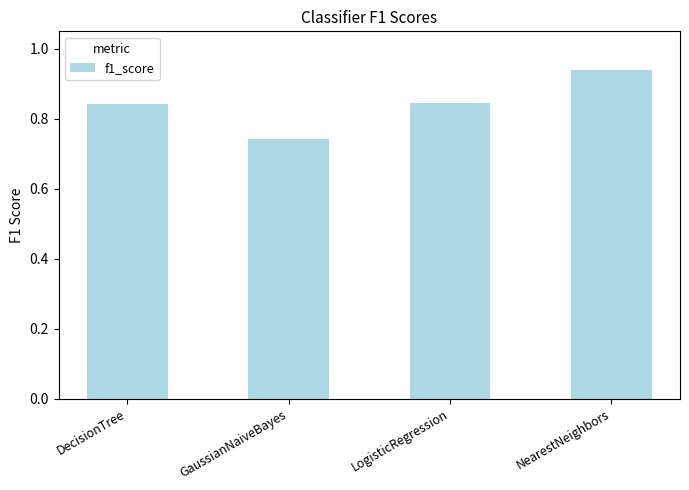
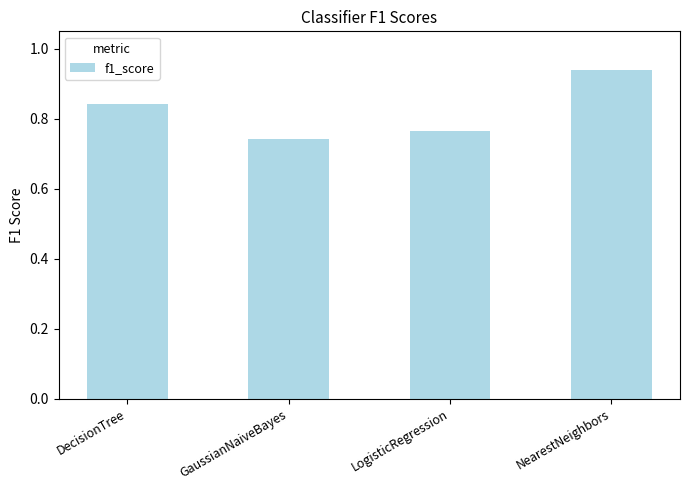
LogisticRegression: 0.84 -> 0.77
